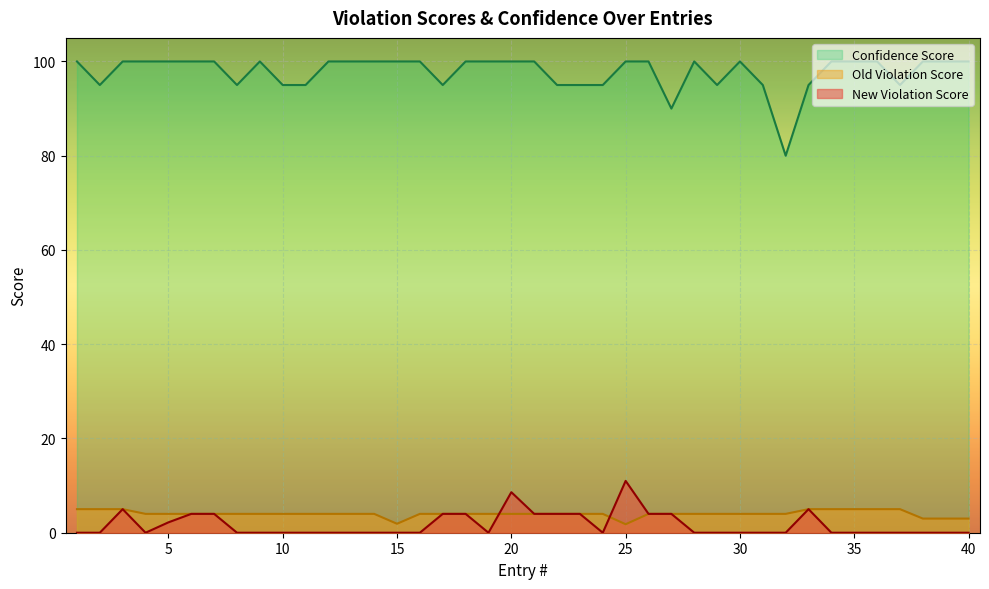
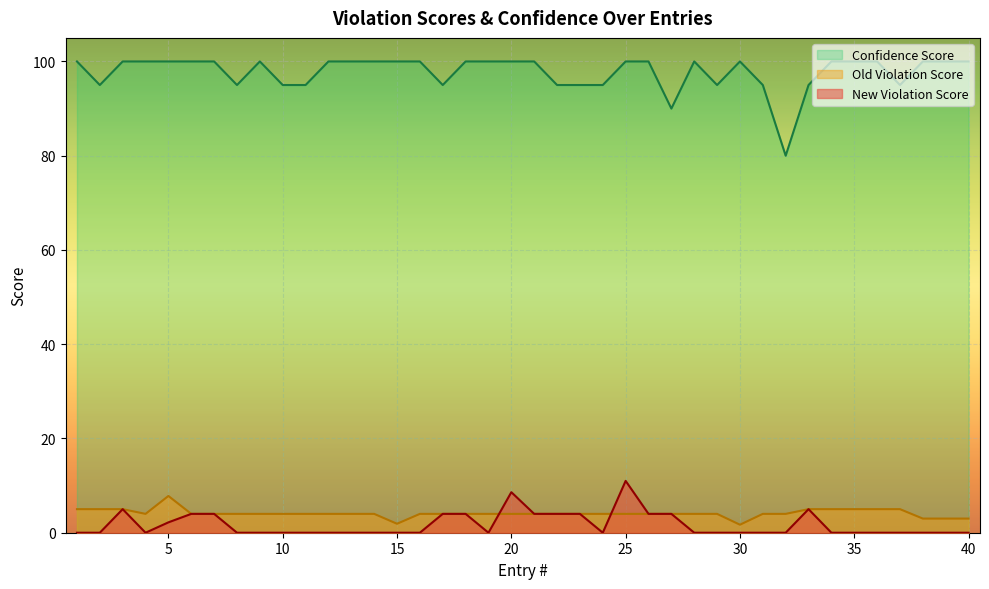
Old Violation Score, 5: 4 -> 8
Old Violation Score, 25: 2 -> 4
Old Violation Score, 30: 4 -> 2
